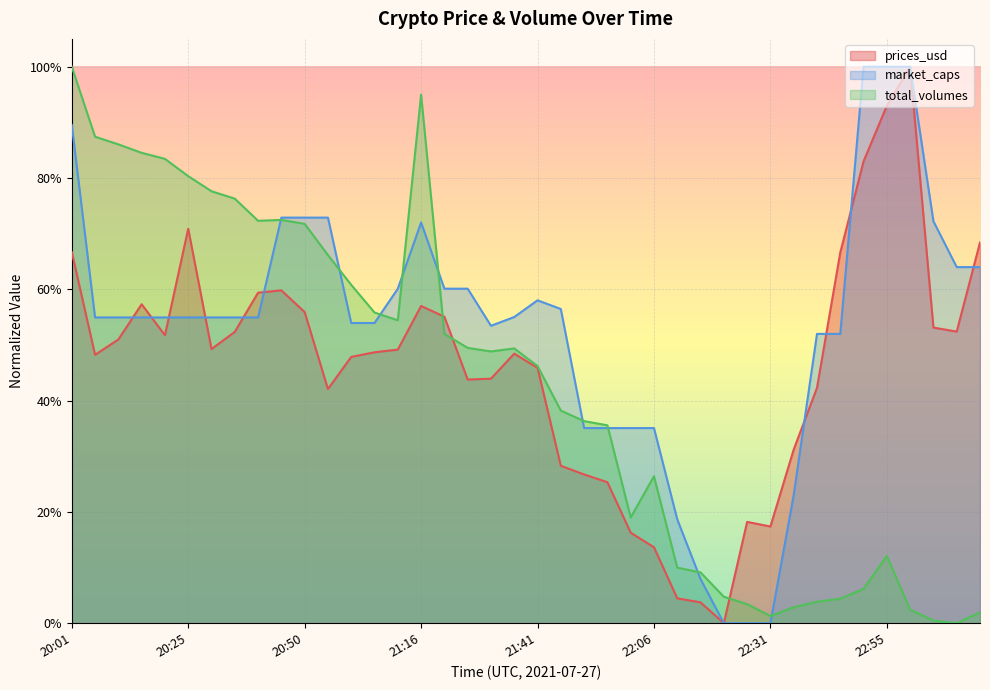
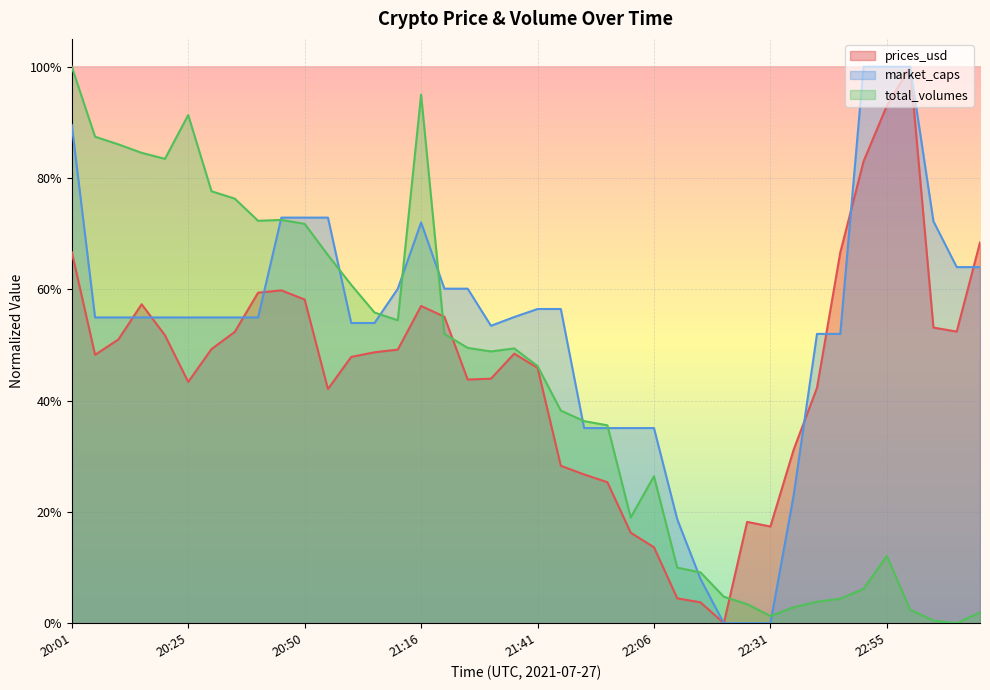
prices_usd, 20:25: 71% -> 43%
total_volumes, 20:25: 80% -> 91%
prices_usd, 20:50: 56% -> 58%
market_caps, 21:41: 58% -> 56%
